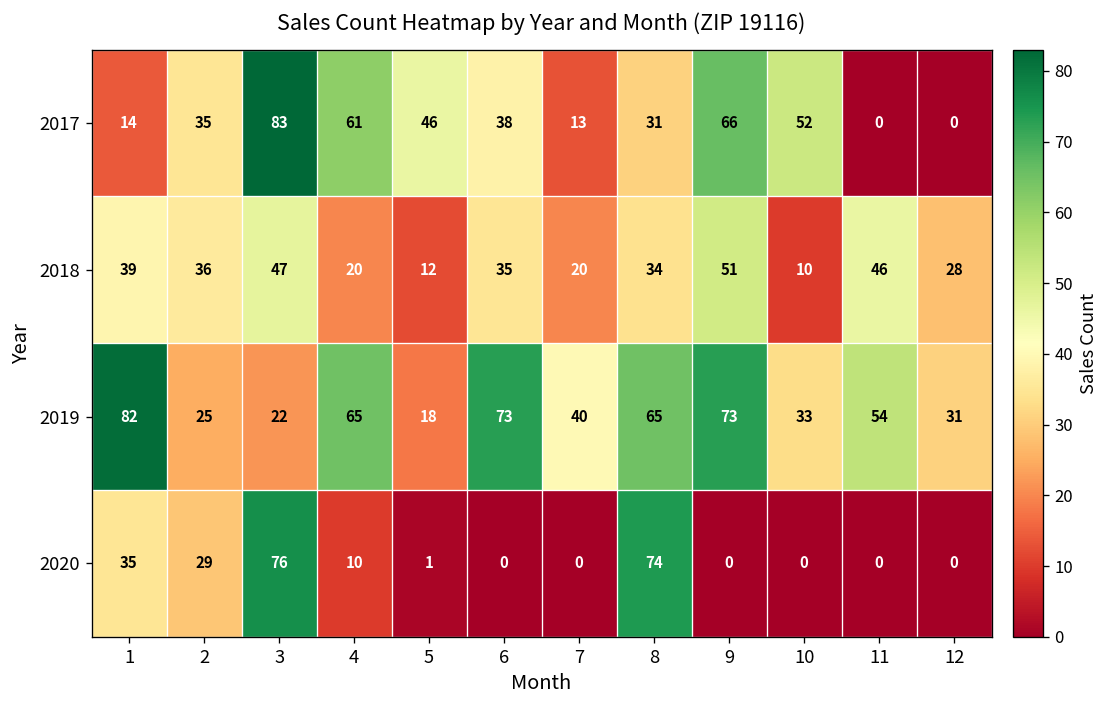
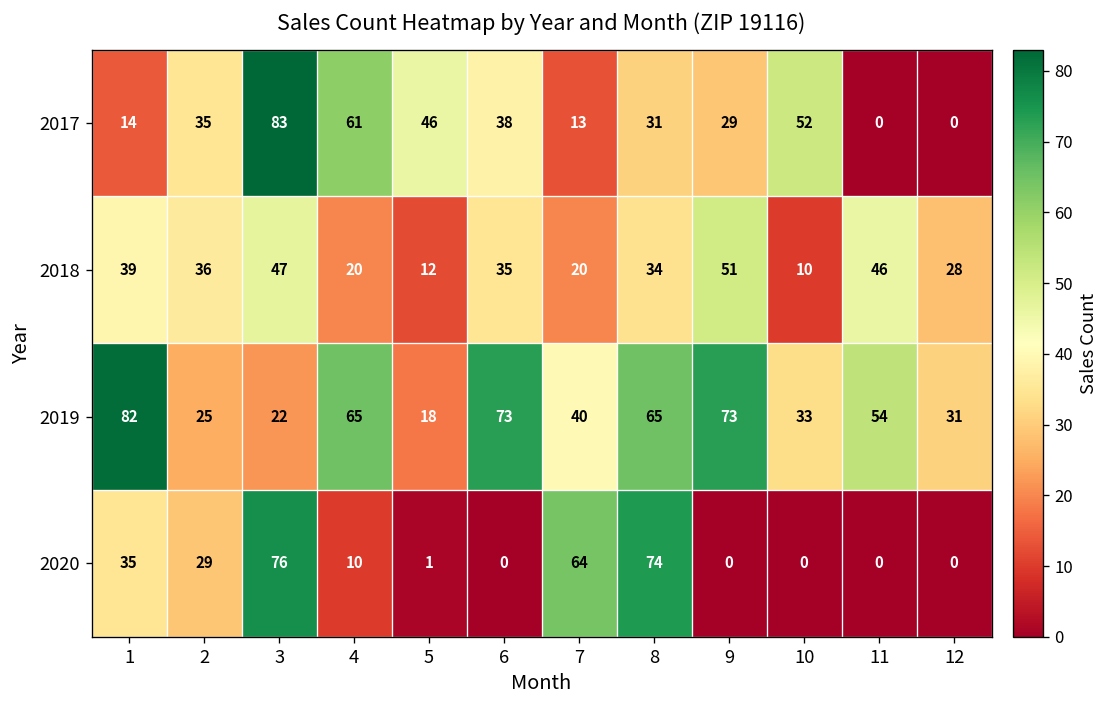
2017, 9: 66 -> 29
2020, 7: 0 -> 64
